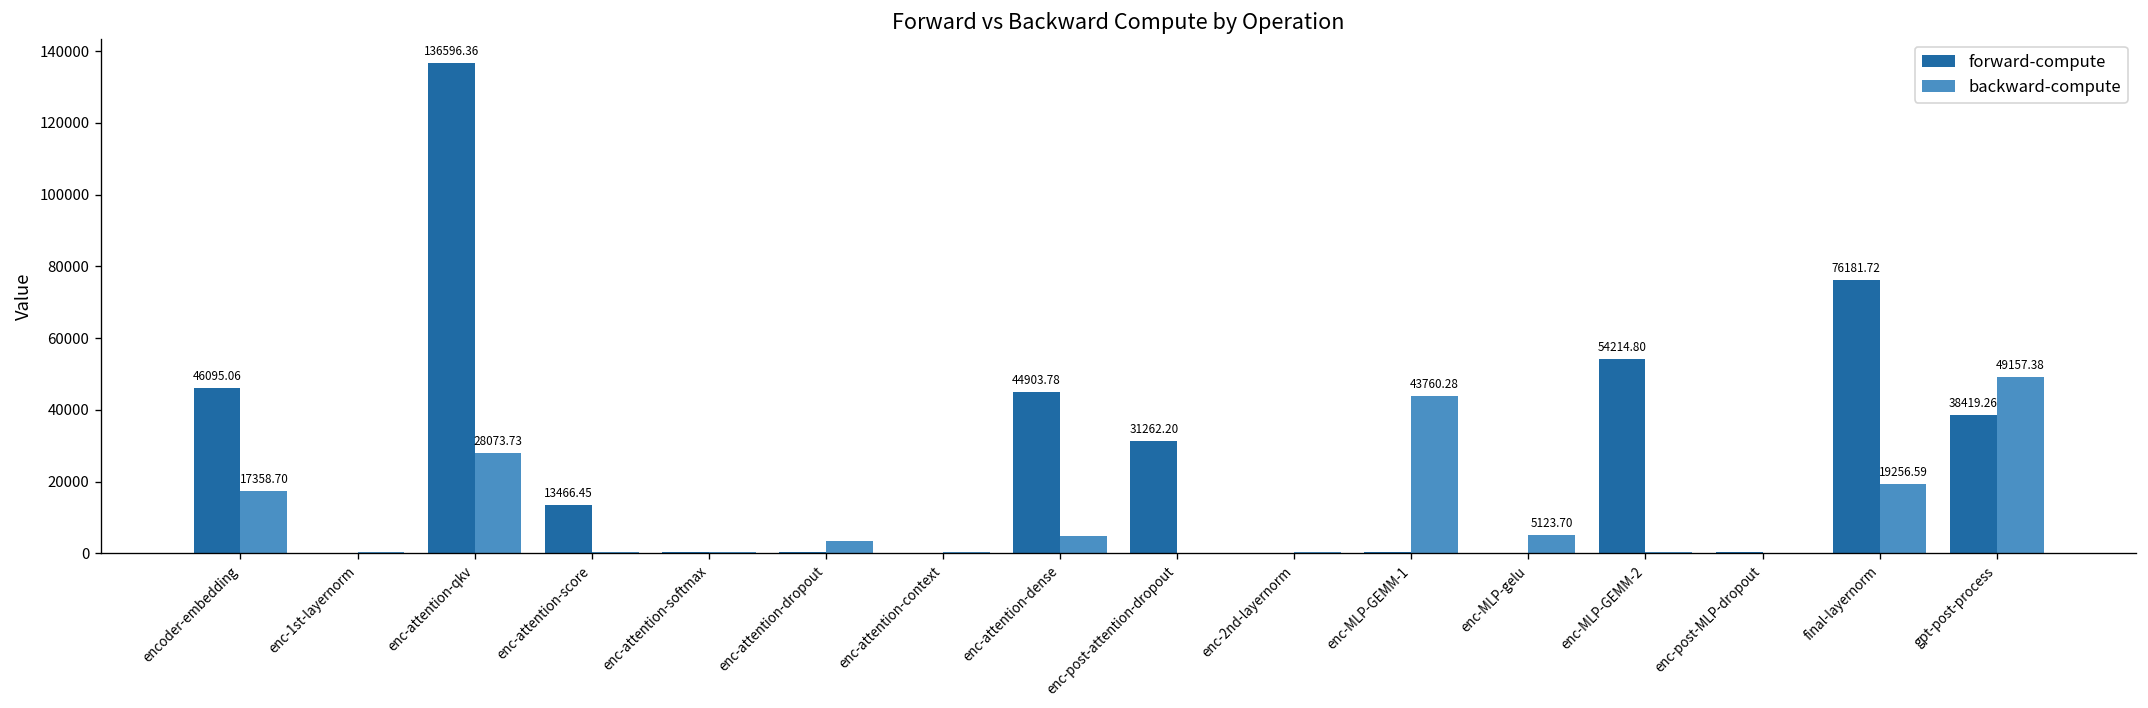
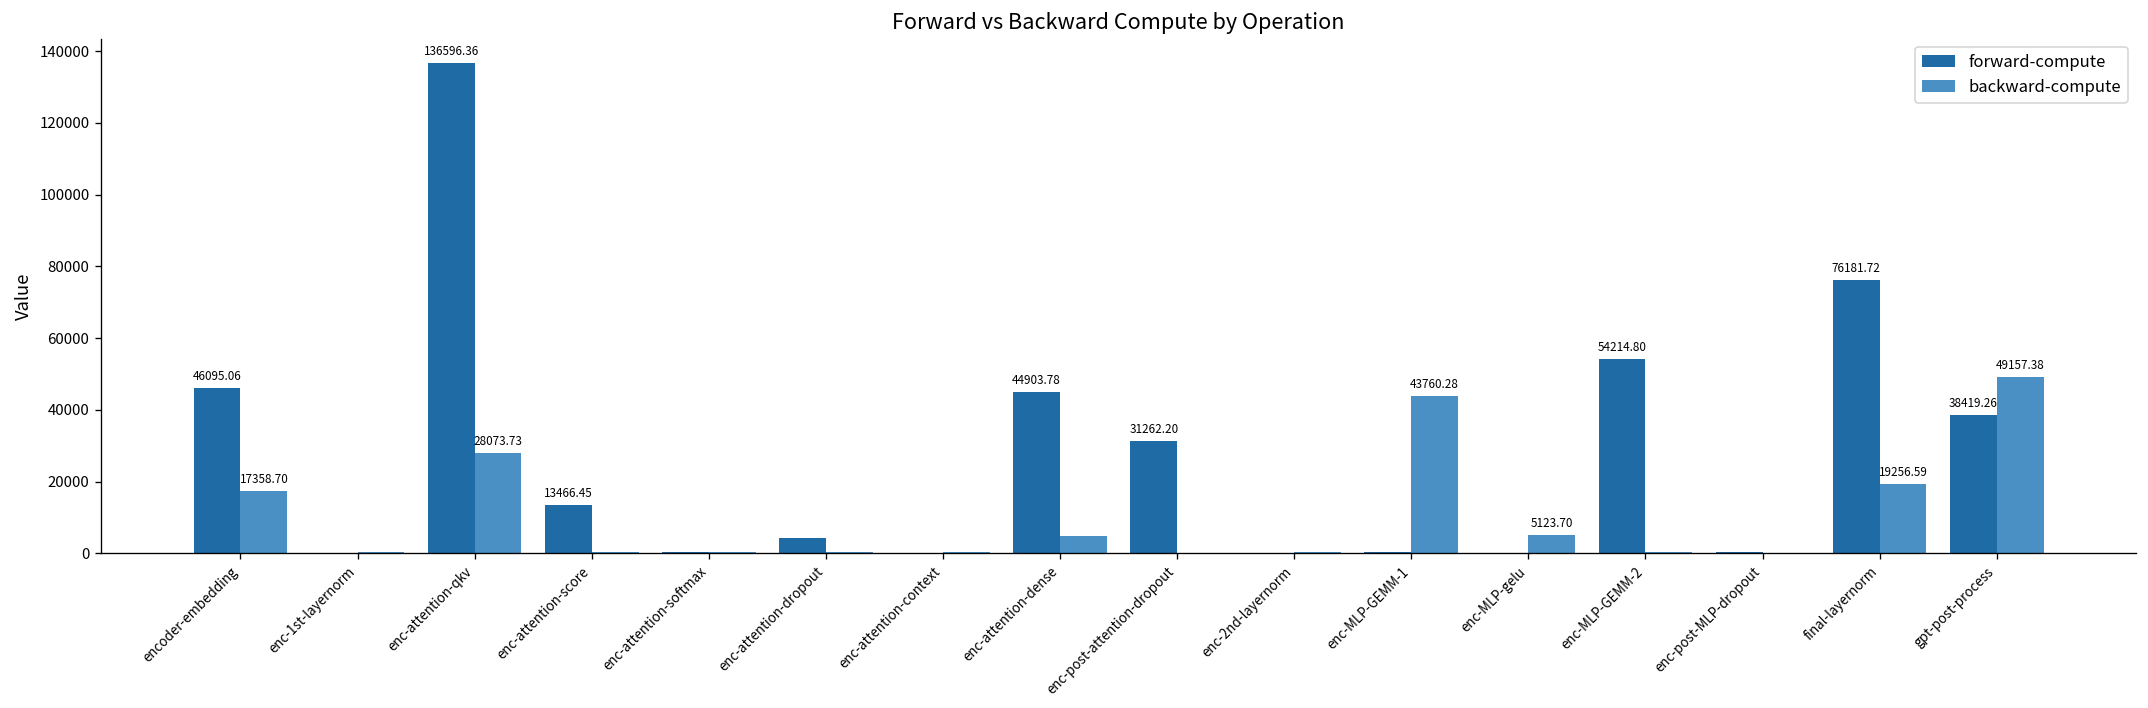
forward-compute, enc-attention-dropout: 0 -> 4000
backward-compute, enc-attention-dropout: 3000 -> 0
